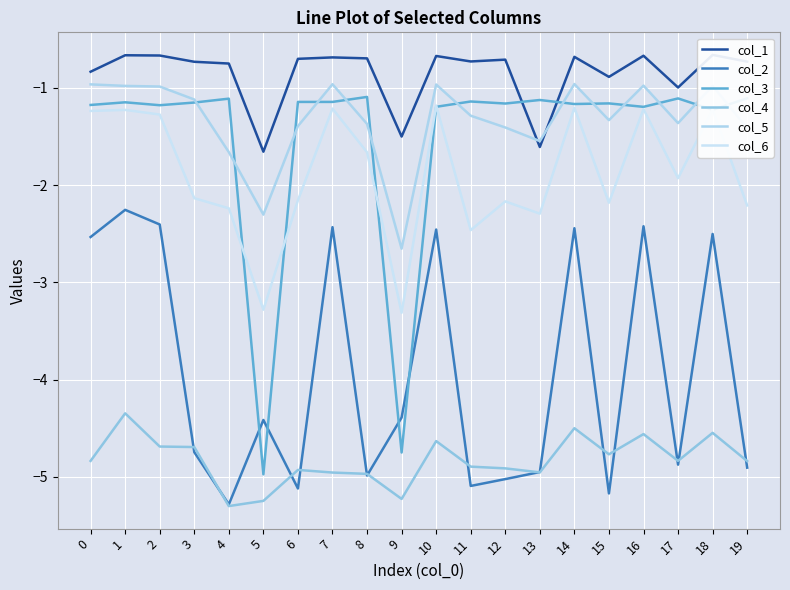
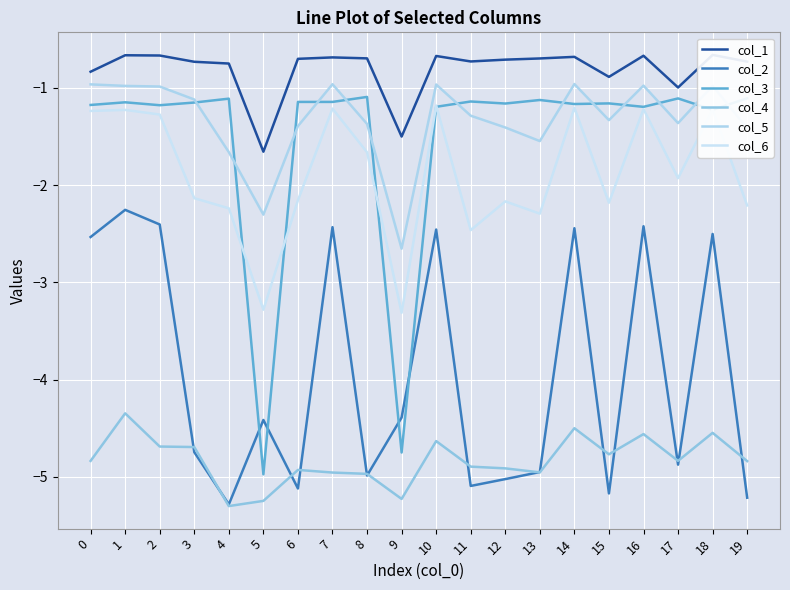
col_1, 13: -1.6 -> -0.7
col_2, 19: -4.9 -> -5.2
